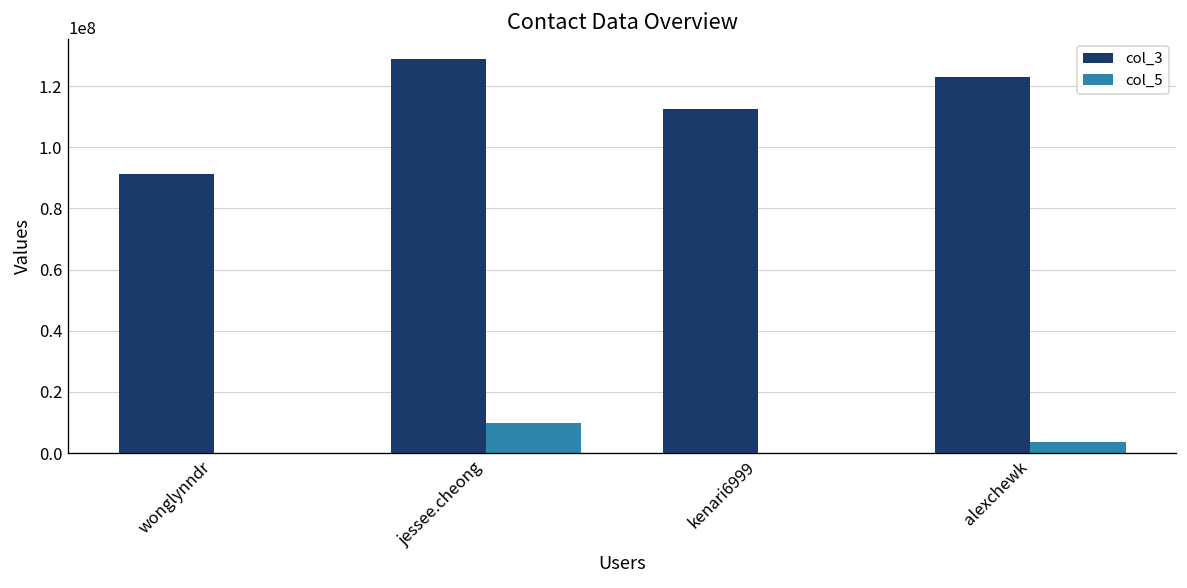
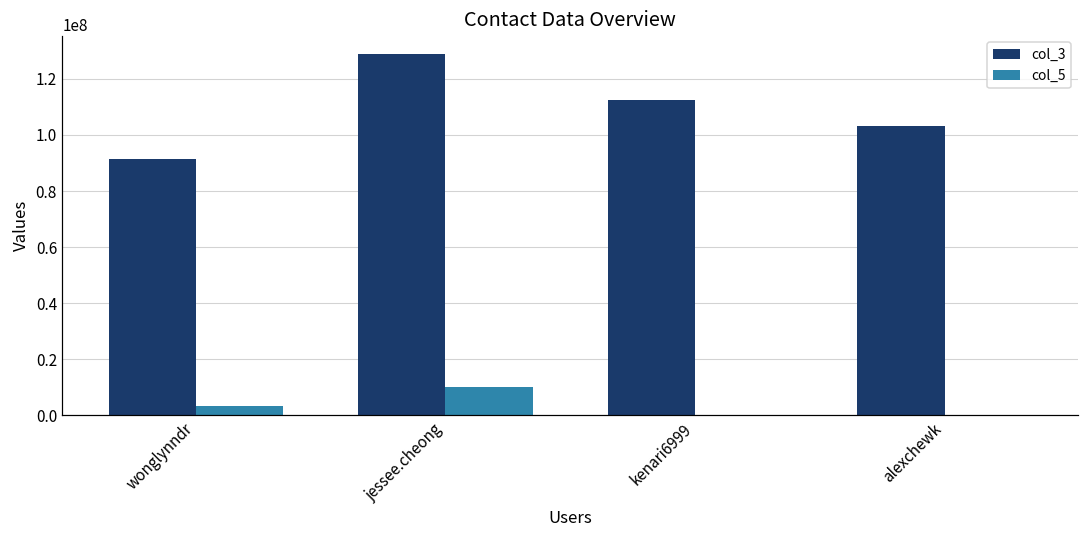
col_5, wonglynndr: 0 -> 3000000
col_3, alexchewk: 123000000 -> 103000000
col_5, alexchewk: 4000000 -> 0
